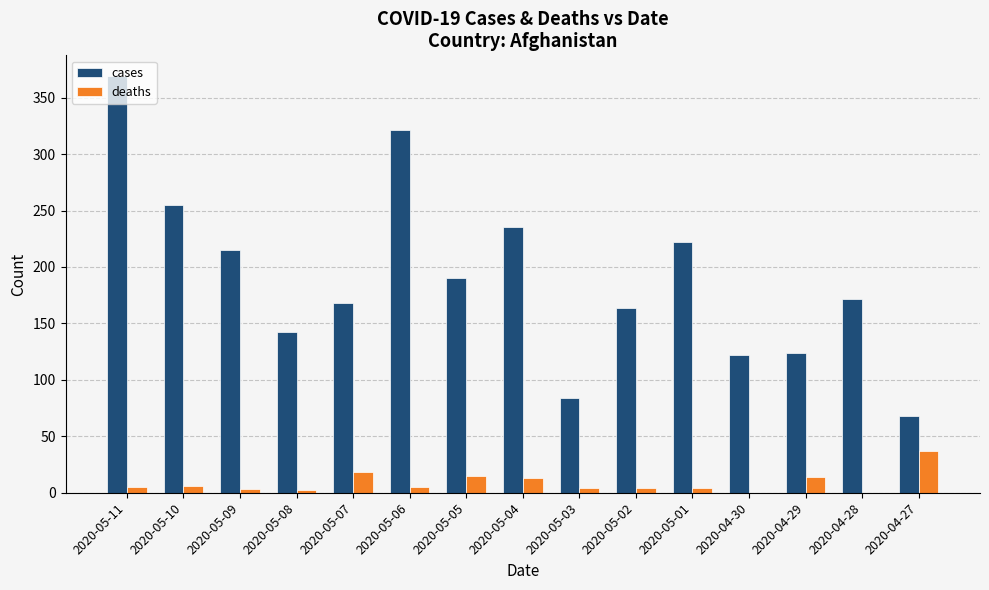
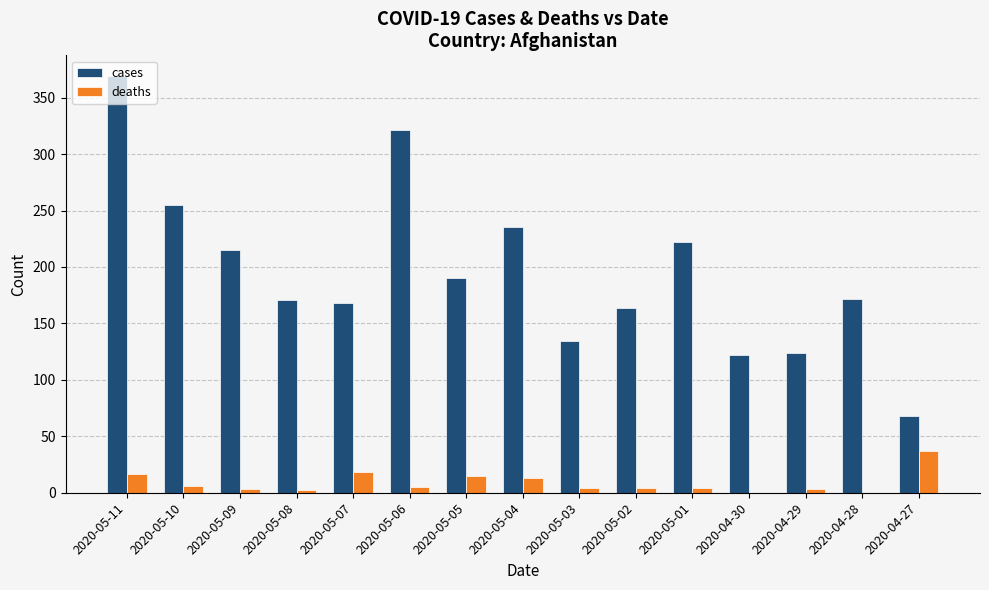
deaths, 2020-05-11: 5 -> 17
cases, 2020-05-08: 142 -> 171
cases, 2020-05-03: 84 -> 134
deaths, 2020-04-29: 14 -> 3
